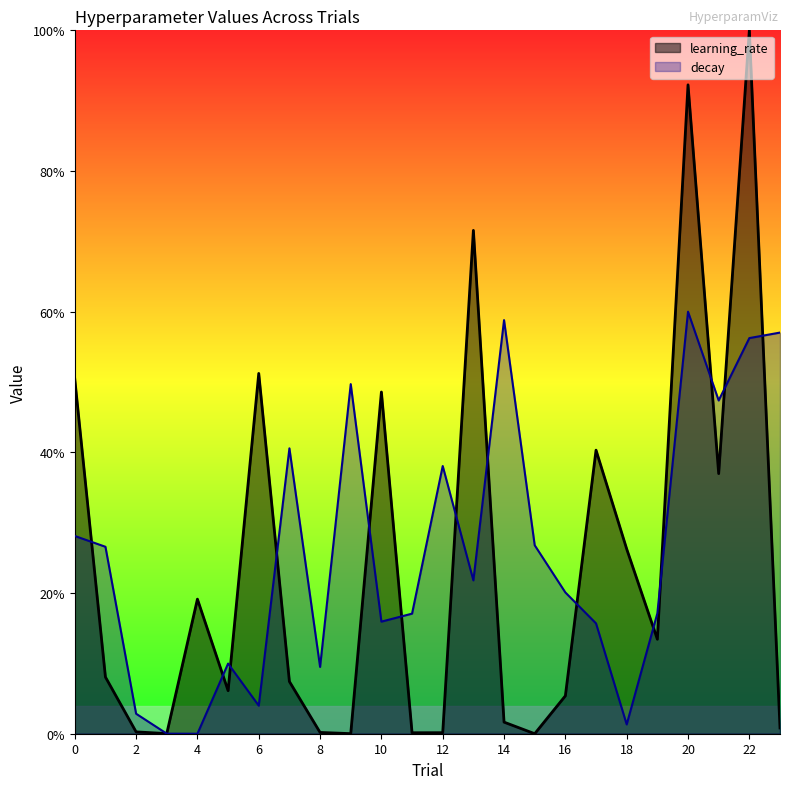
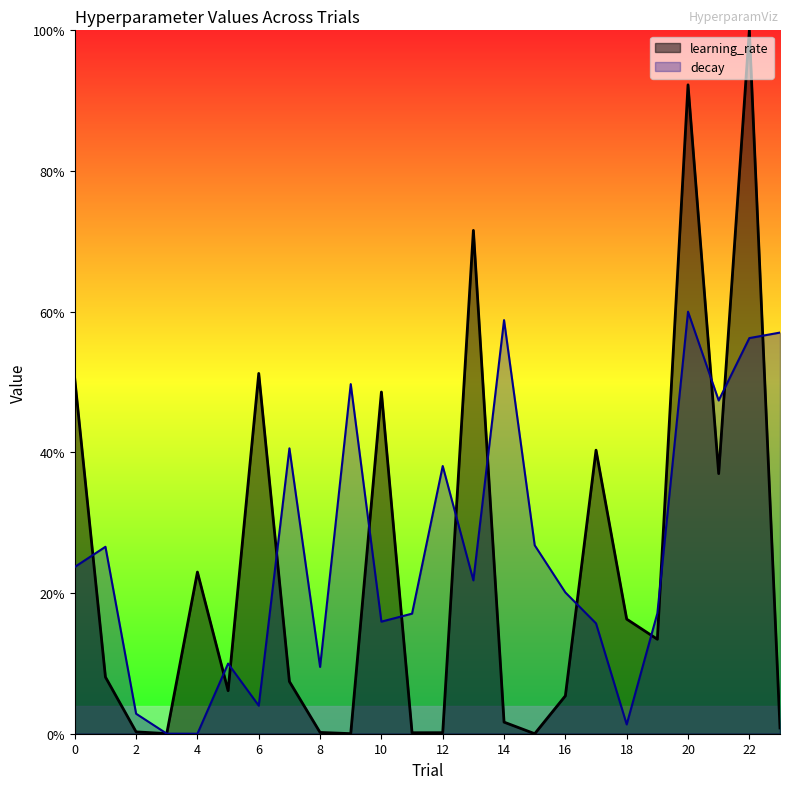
decay, 0: 28% -> 24%
learning_rate, 4: 19% -> 23%
learning_rate, 18: 26% -> 16%
